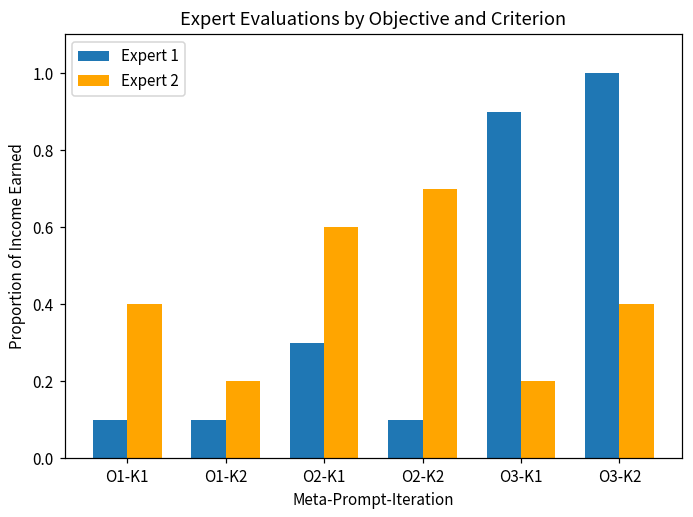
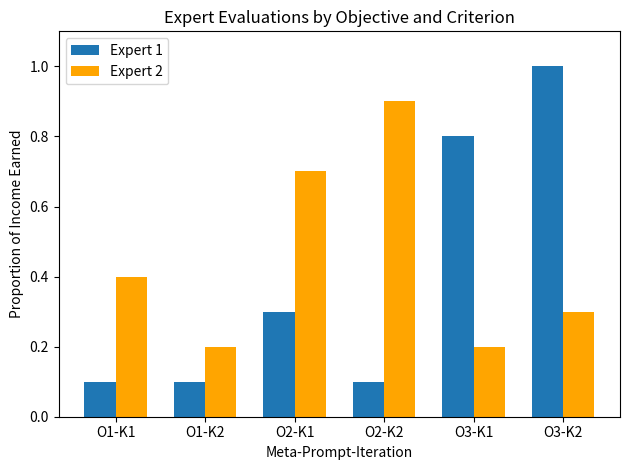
Expert 2, O2-K1: 0.6 -> 0.7
Expert 2, O2-K2: 0.7 -> 0.9
Expert 1, O3-K1: 0.9 -> 0.8
Expert 2, O3-K2: 0.4 -> 0.3
